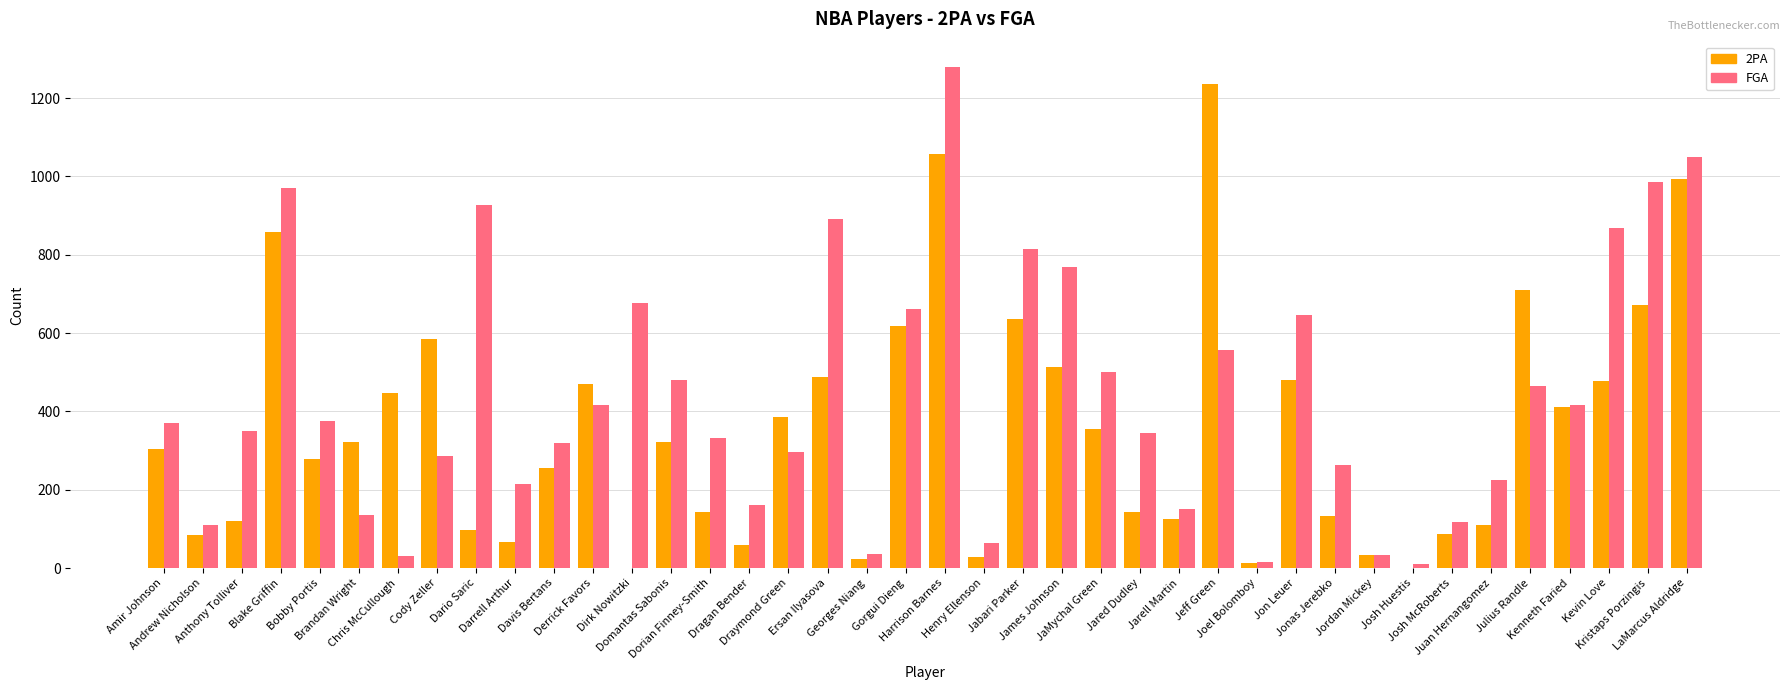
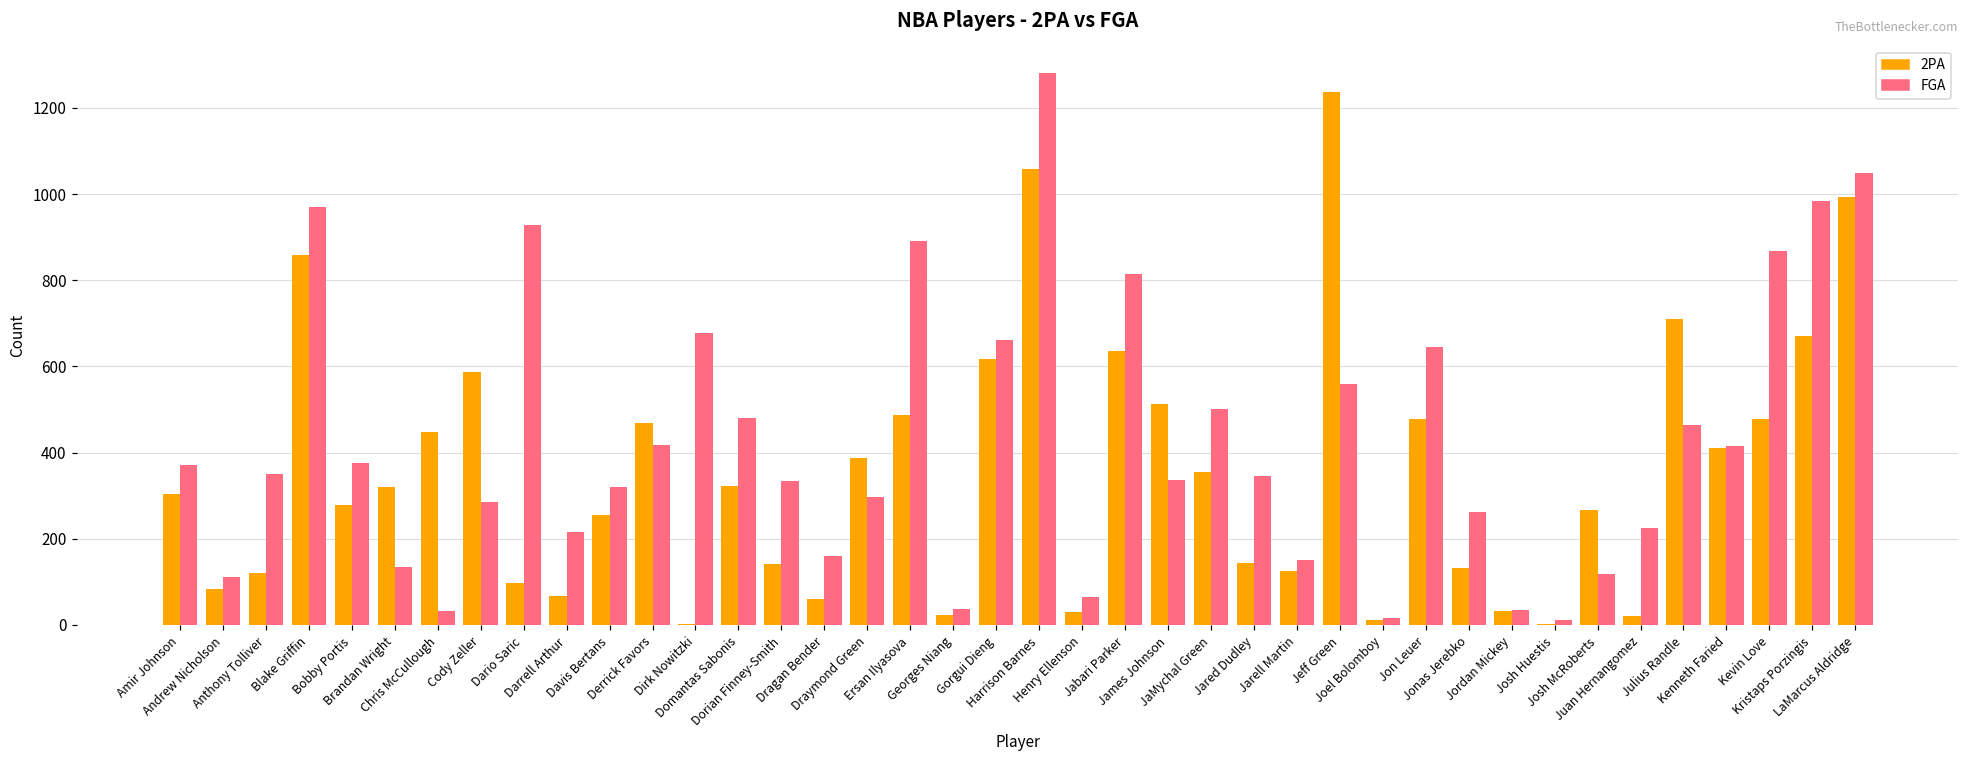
FGA, James Johnson: 770 -> 340
2PA, Josh McRoberts: 90 -> 270
2PA, Juan Hernangomez: 110 -> 20
